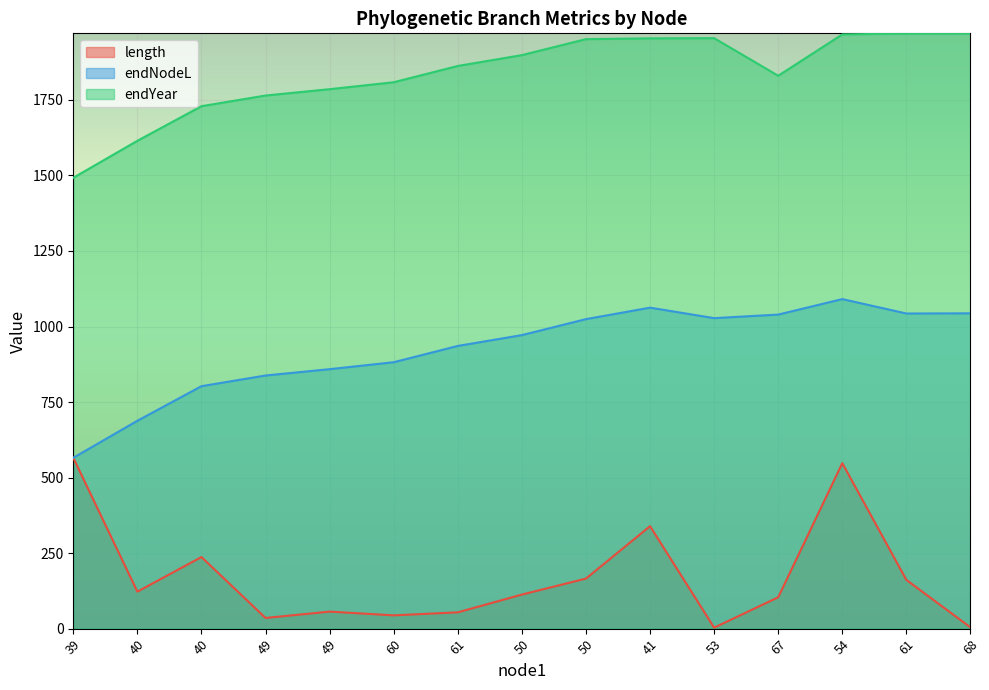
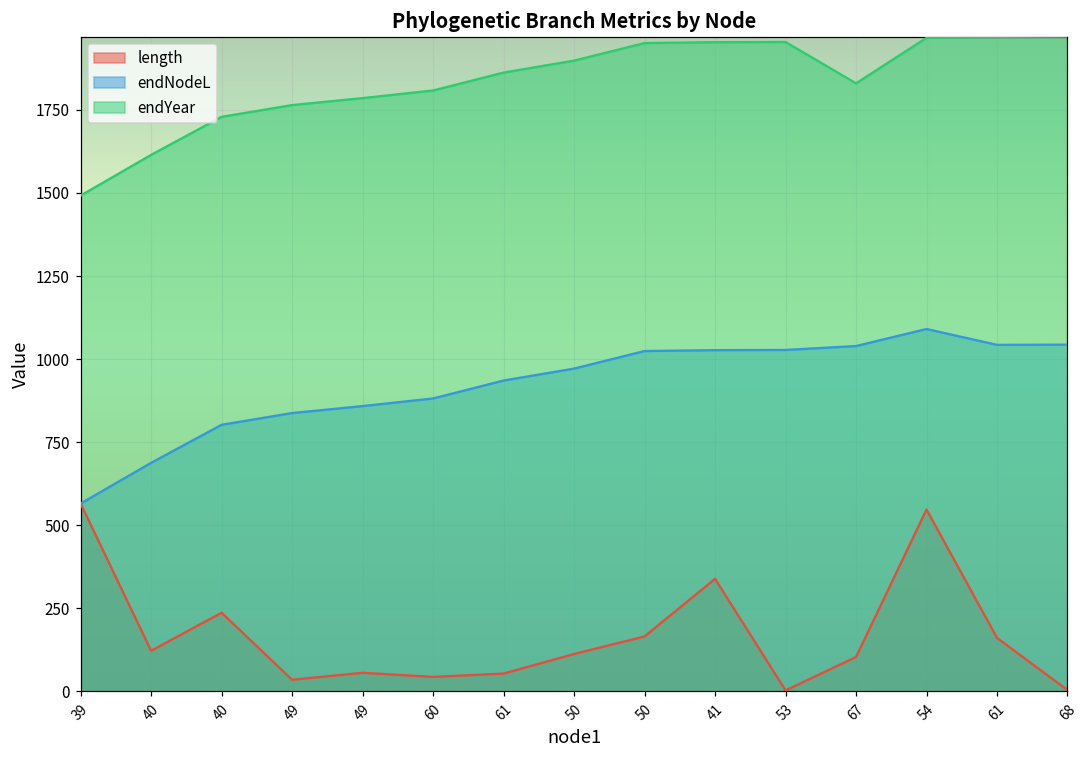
endNodeL, 41: 1060 -> 1030
